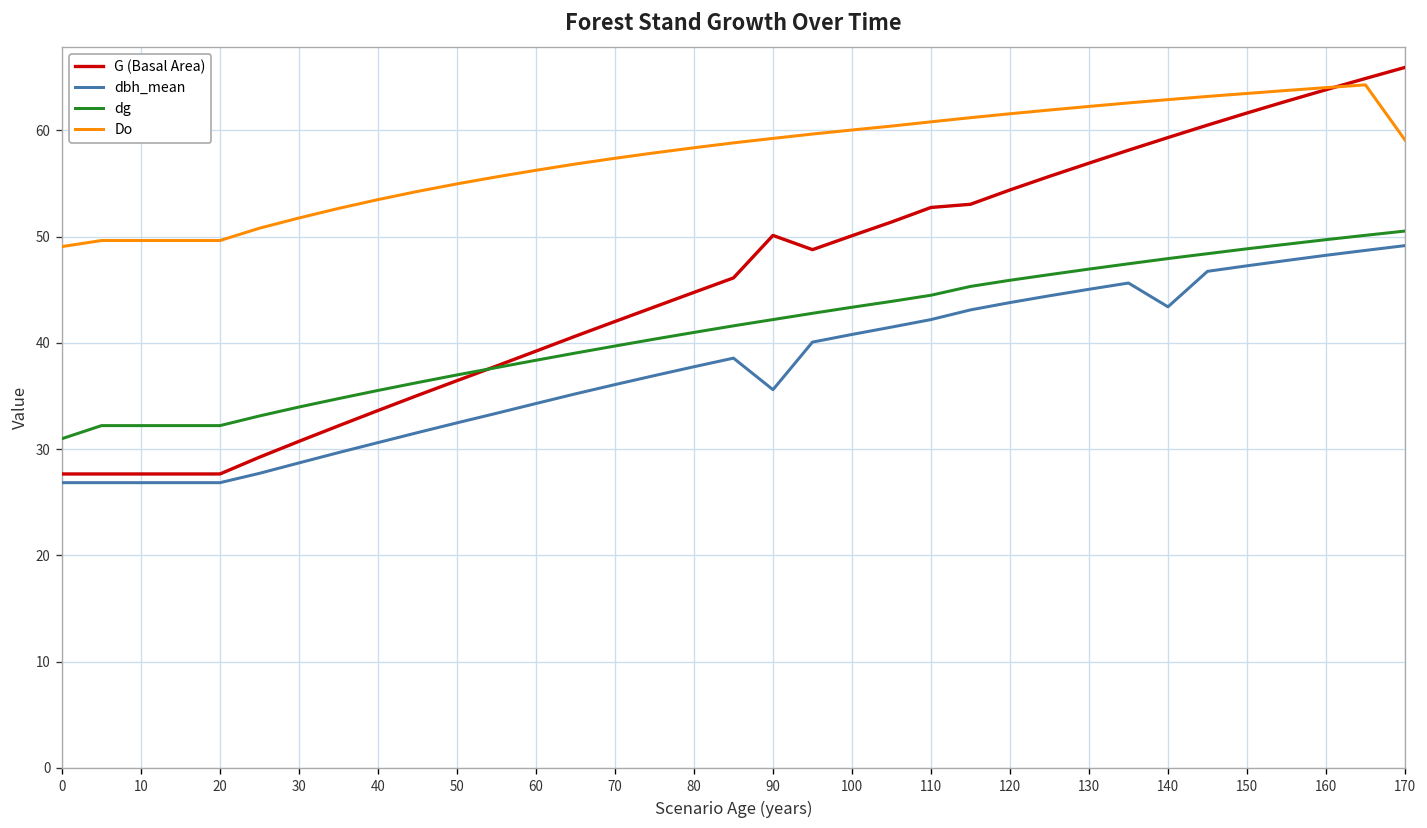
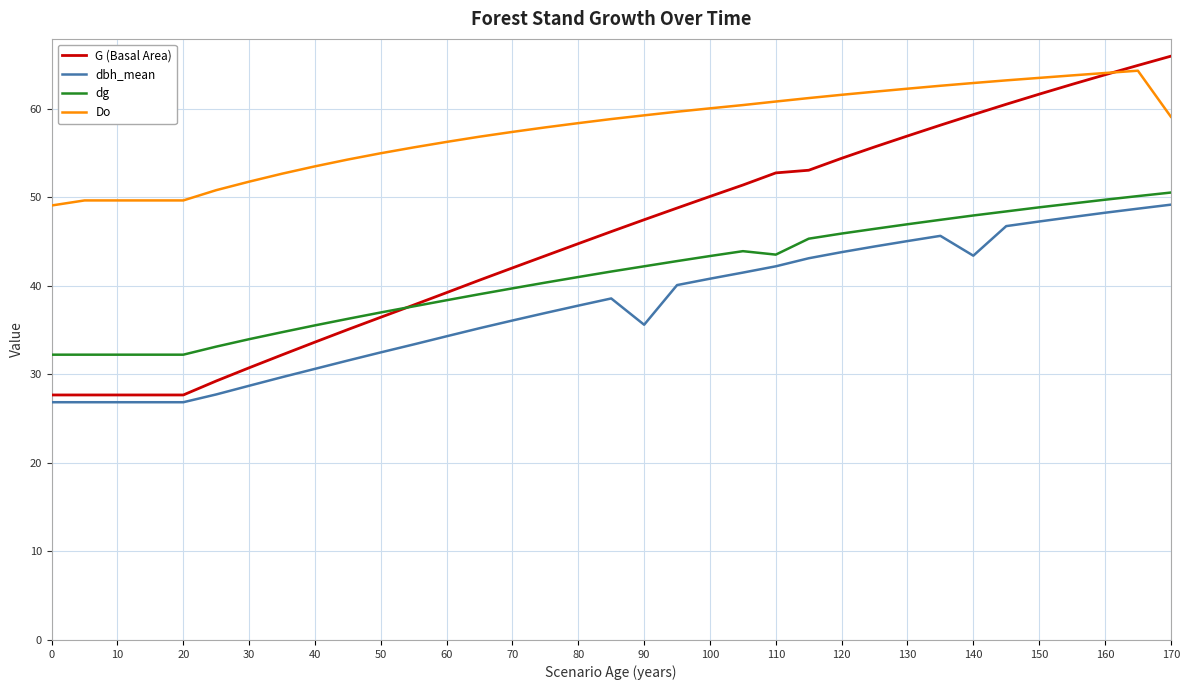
dg, 0: 31 -> 32
G (Basal Area), 90: 50 -> 47
dg, 110: 44.5 -> 43.5
